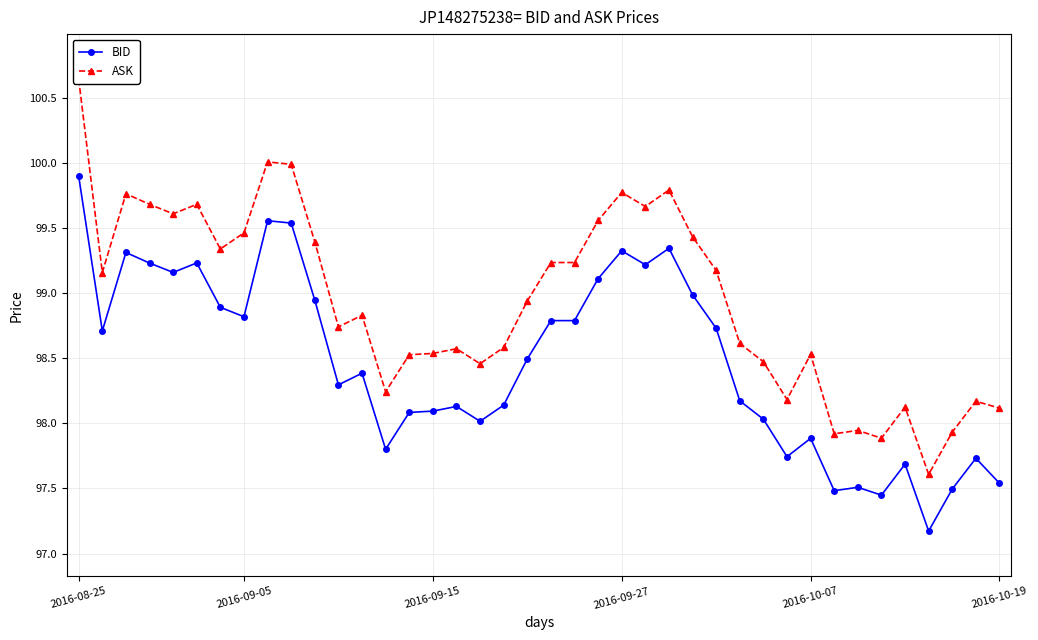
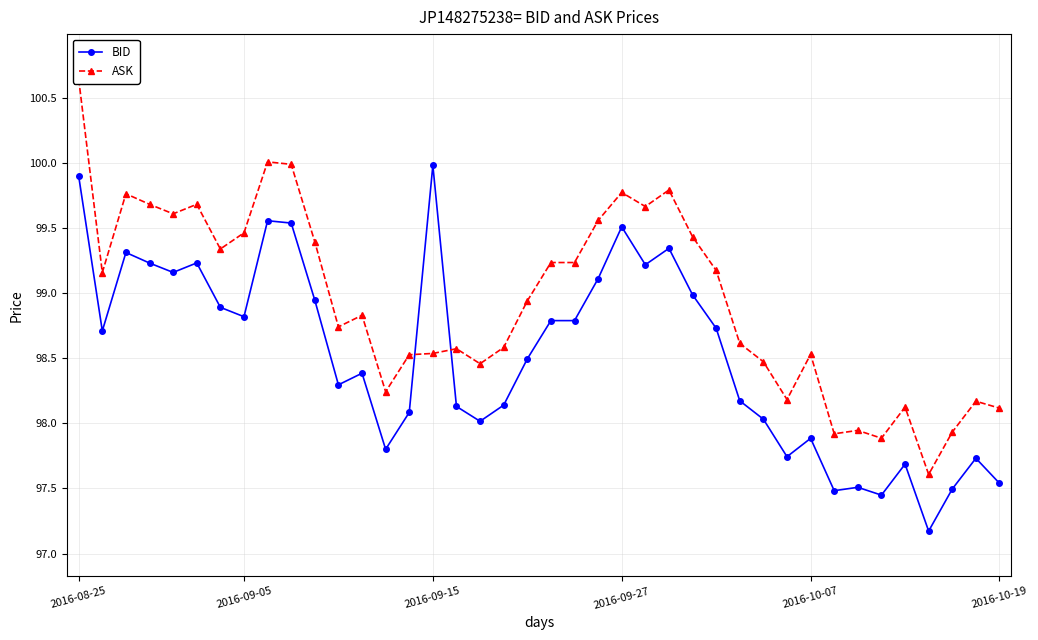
BID, 2016-09-15: 98.09 -> 99.98
BID, 2016-09-27: 99.33 -> 99.51
